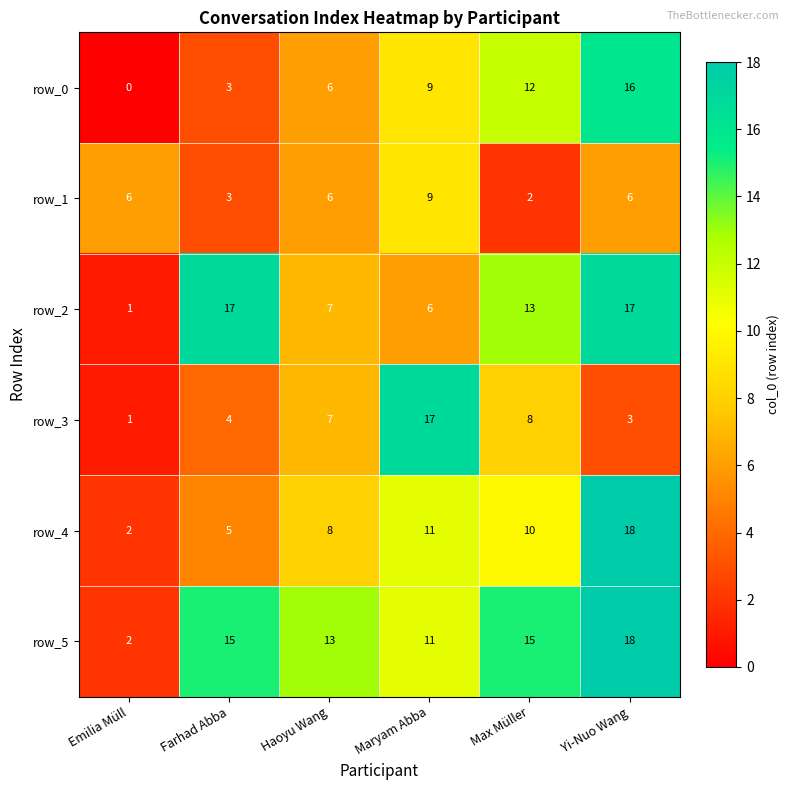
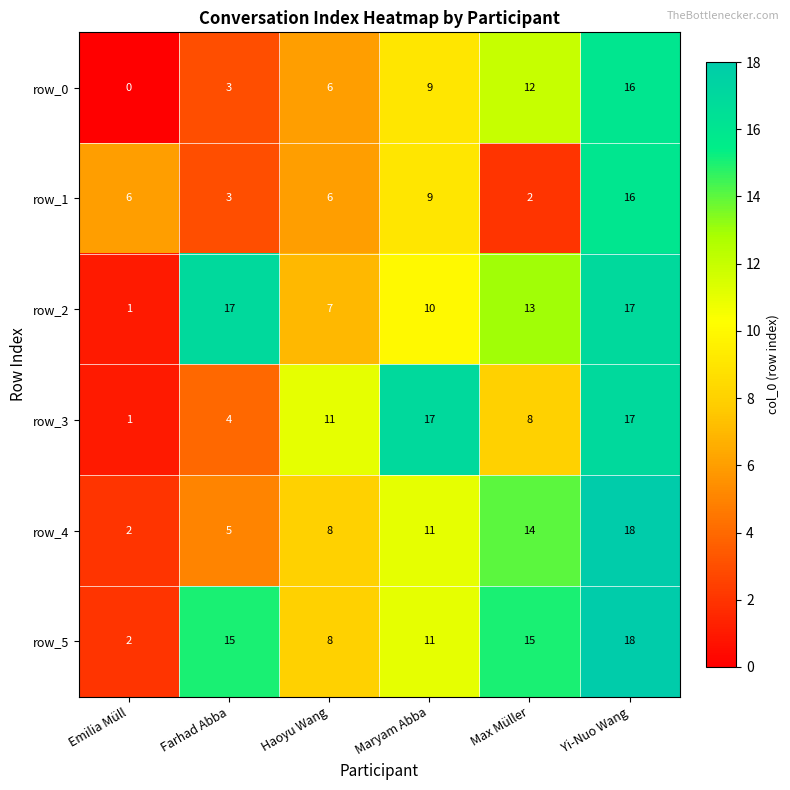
row_1, Yi-Nuo Wang: 6 -> 16
row_2, Maryam Abba: 6 -> 10
row_3, Haoyu Wang: 7 -> 11
row_3, Yi-Nuo Wang: 3 -> 17
row_4, Max Müller: 10 -> 14
row_5, Haoyu Wang: 13 -> 8
